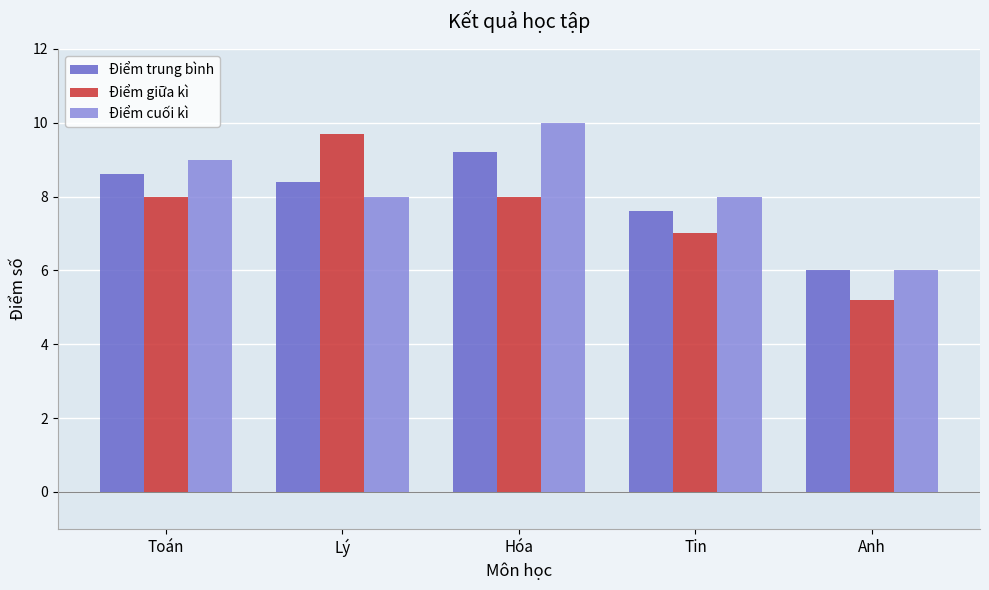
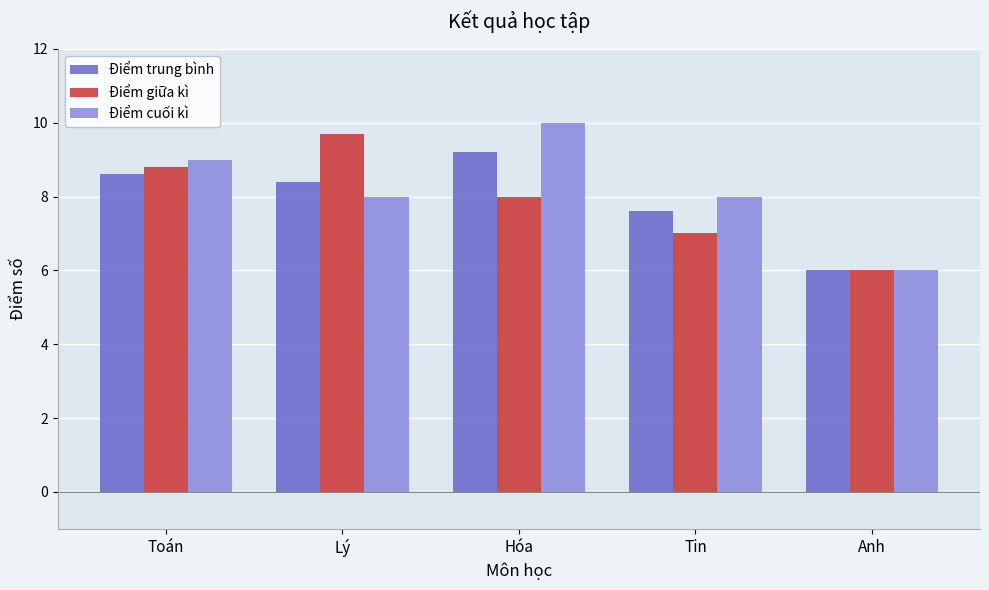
Điểm giữa kì, Toán: 8.0 -> 8.8
Điểm giữa kì, Anh: 5.2 -> 6.0
